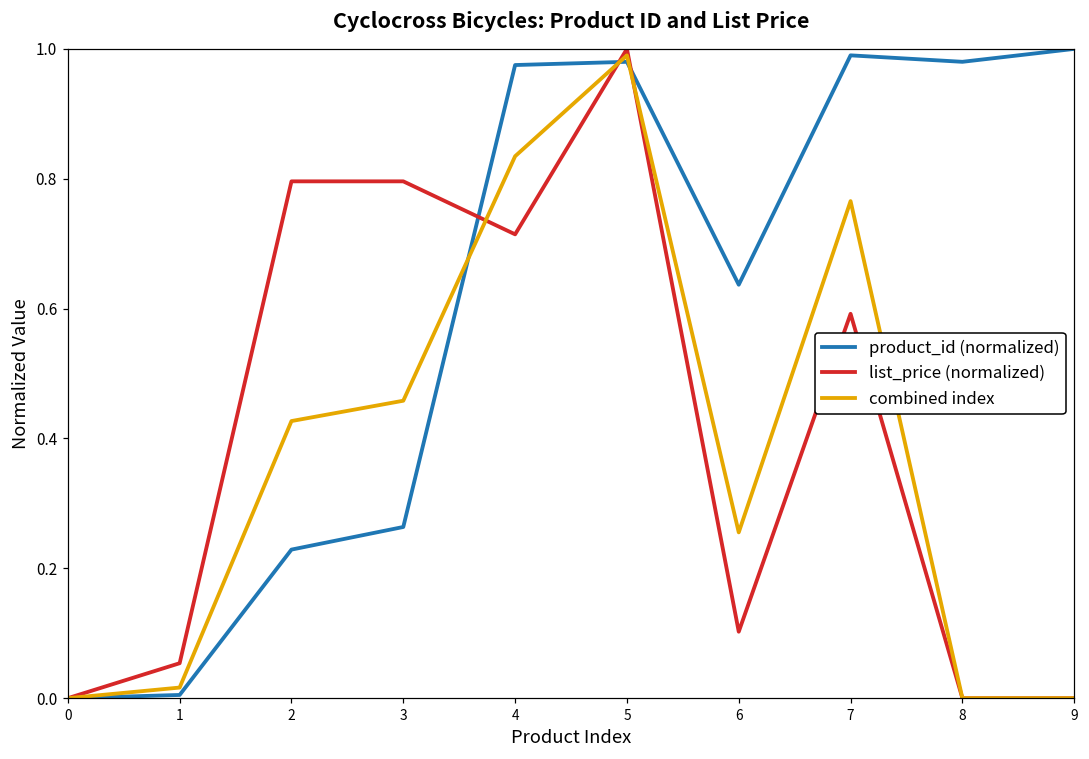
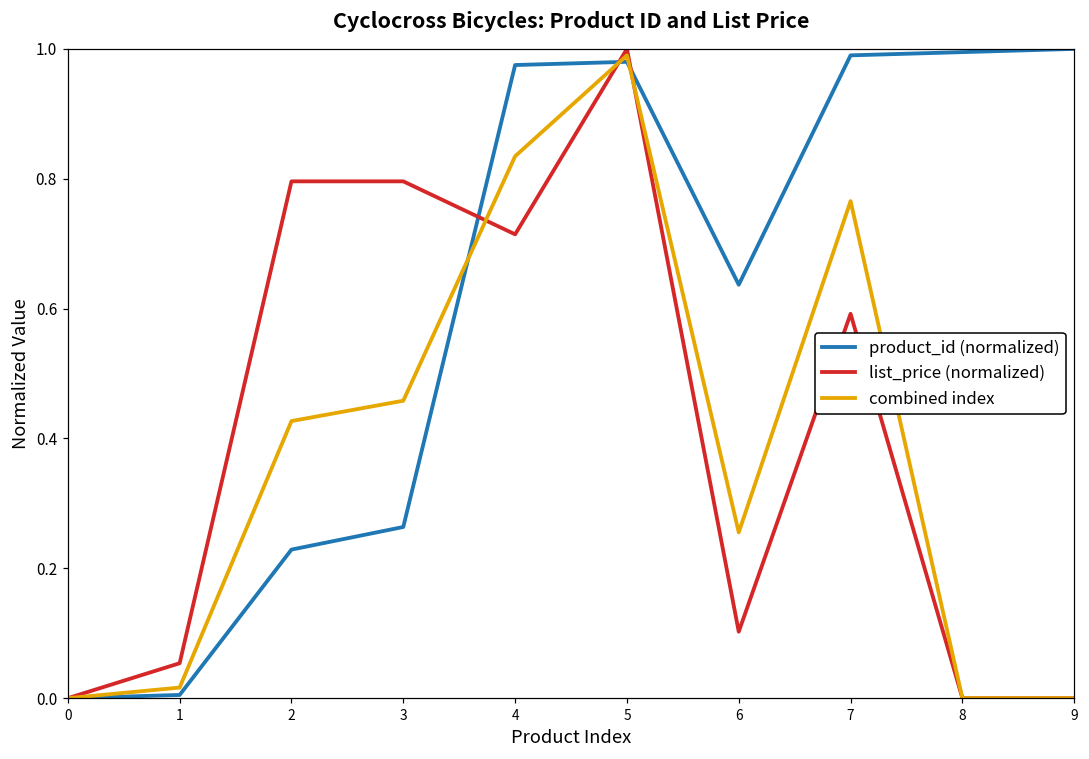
product_id (normalized), 8: 0.98 -> 1.00
